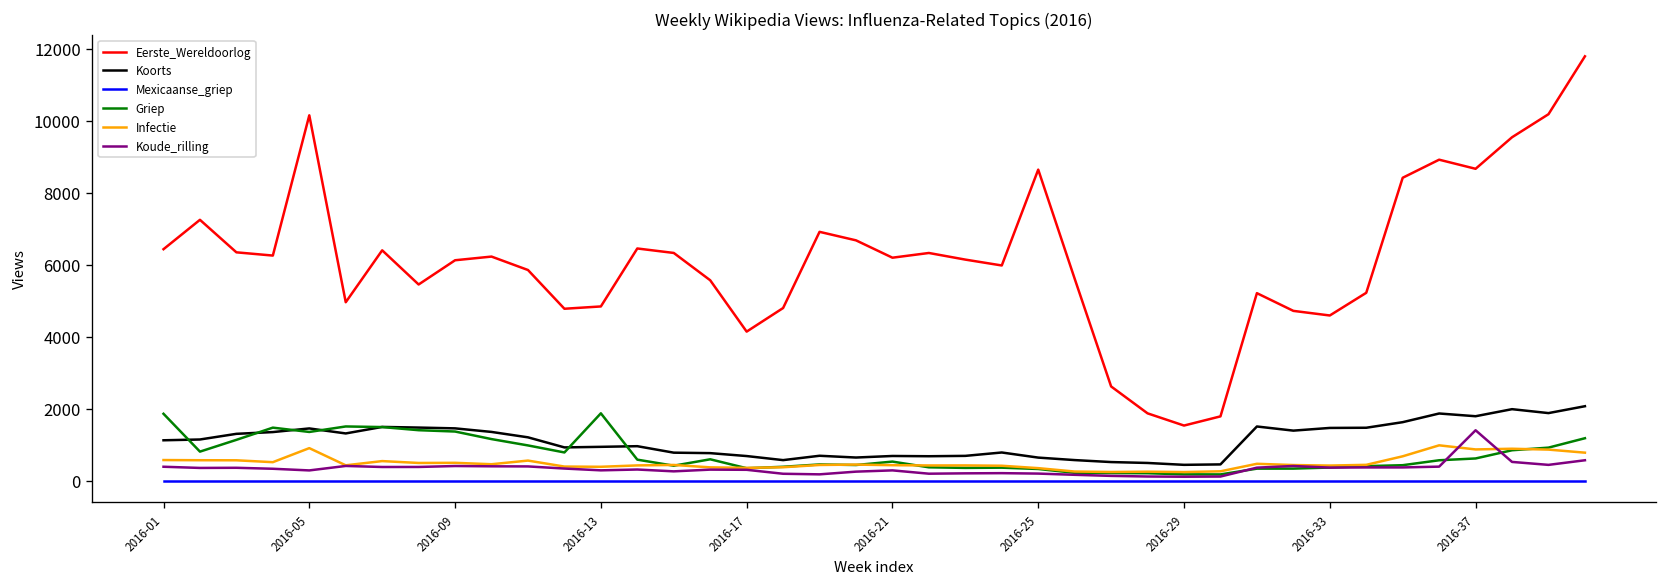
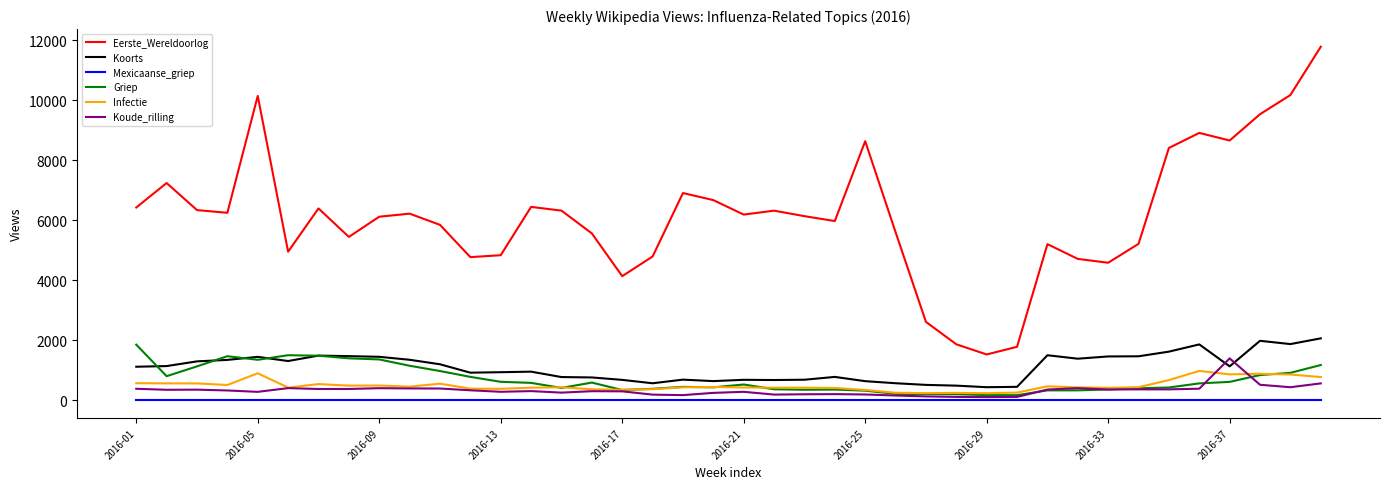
Griep, 2016-13: 1900 -> 600
Koorts, 2016-37: 1800 -> 1100
